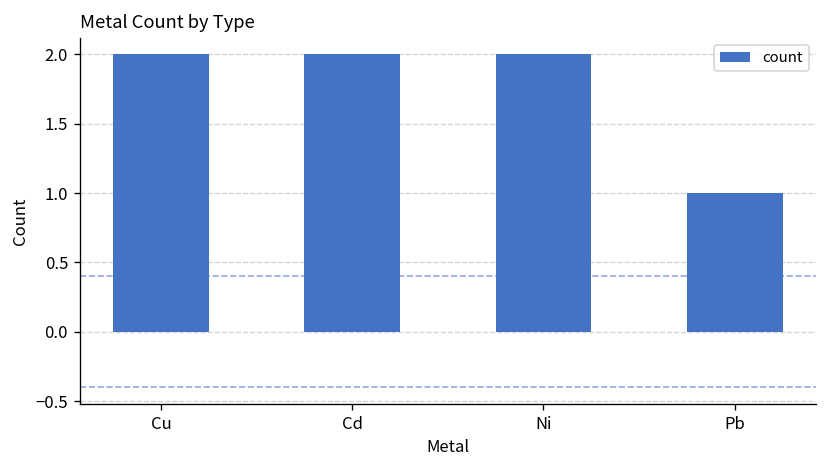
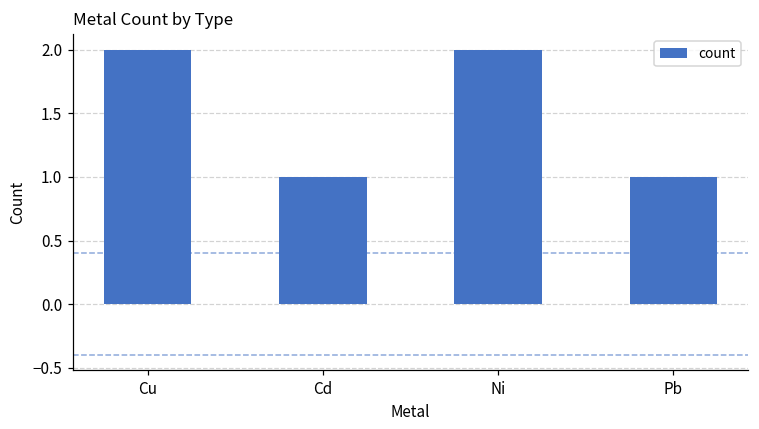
Cd: 2 -> 1
